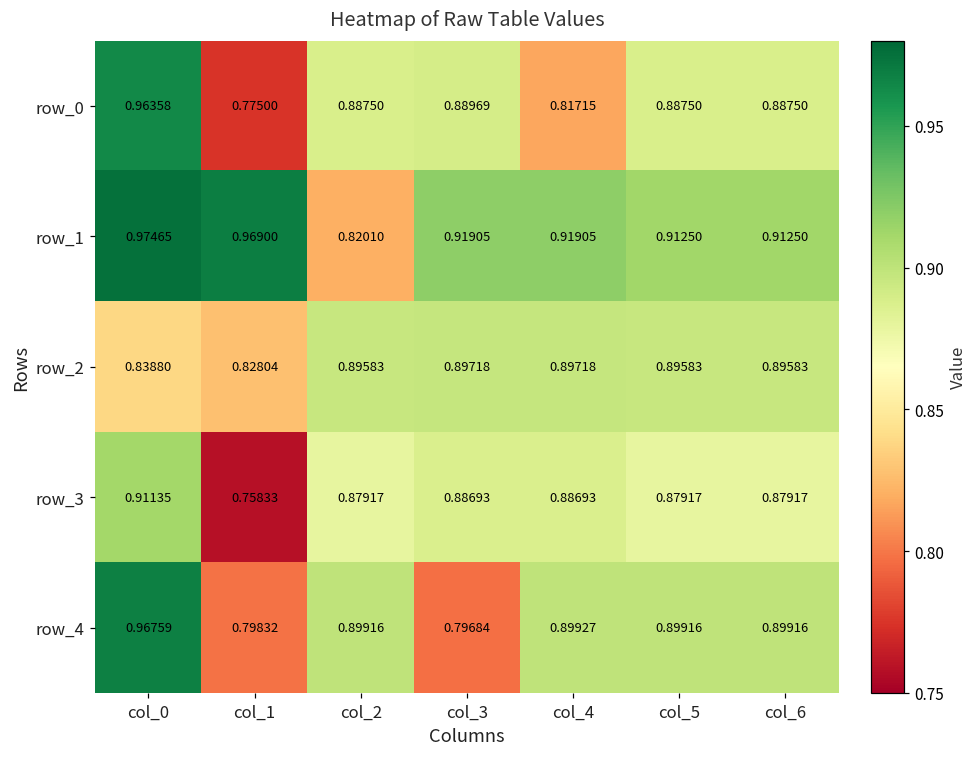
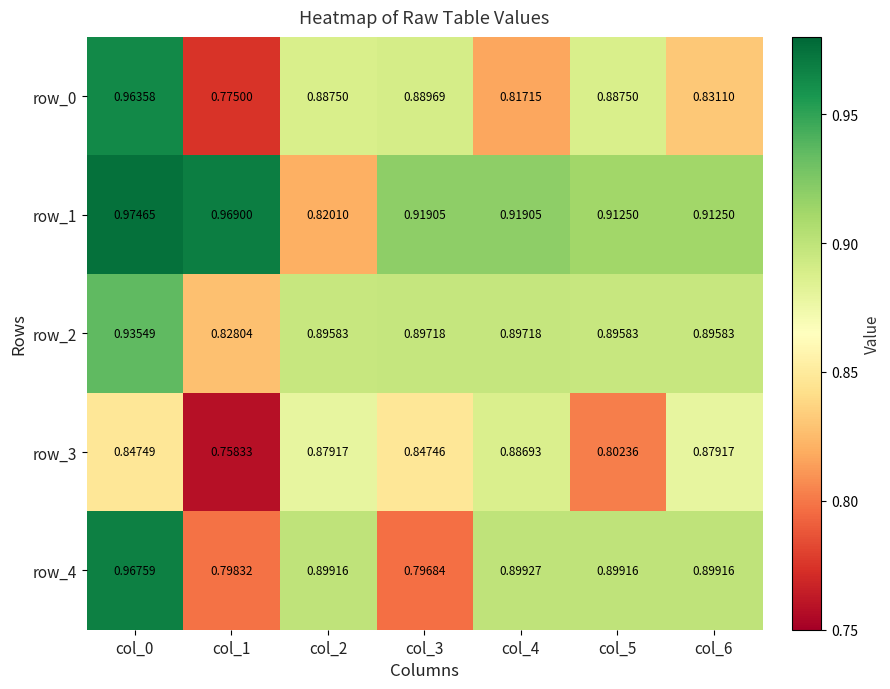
row_0, col_6: 0.88750 -> 0.83110
row_2, col_0: 0.83880 -> 0.93549
row_3, col_0: 0.91135 -> 0.84749
row_3, col_3: 0.88693 -> 0.84746
row_3, col_5: 0.87917 -> 0.80236
